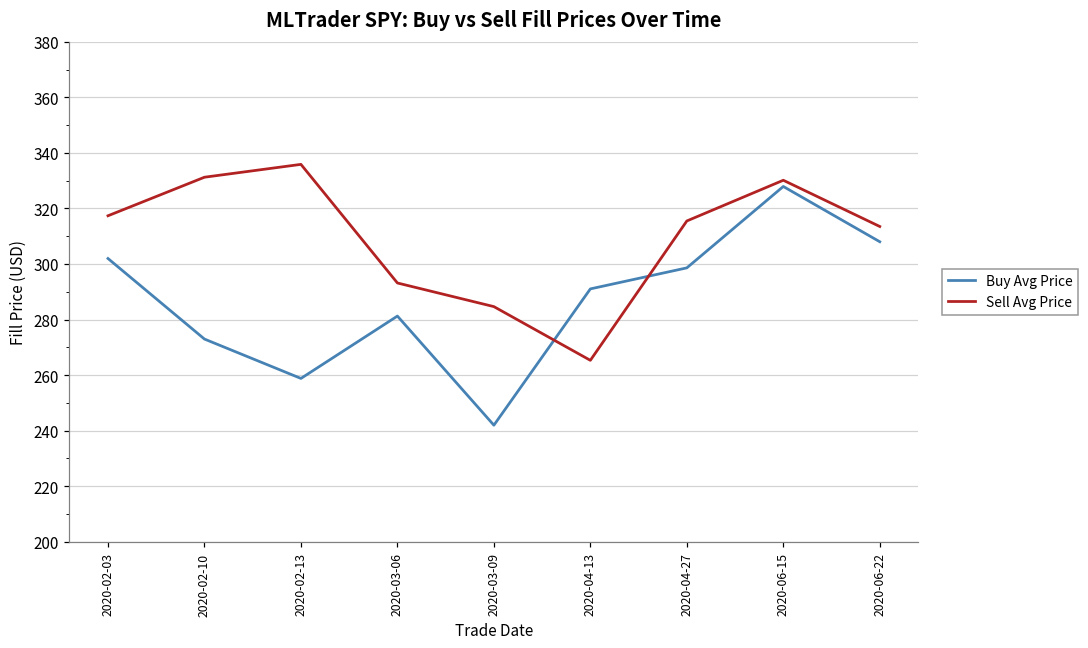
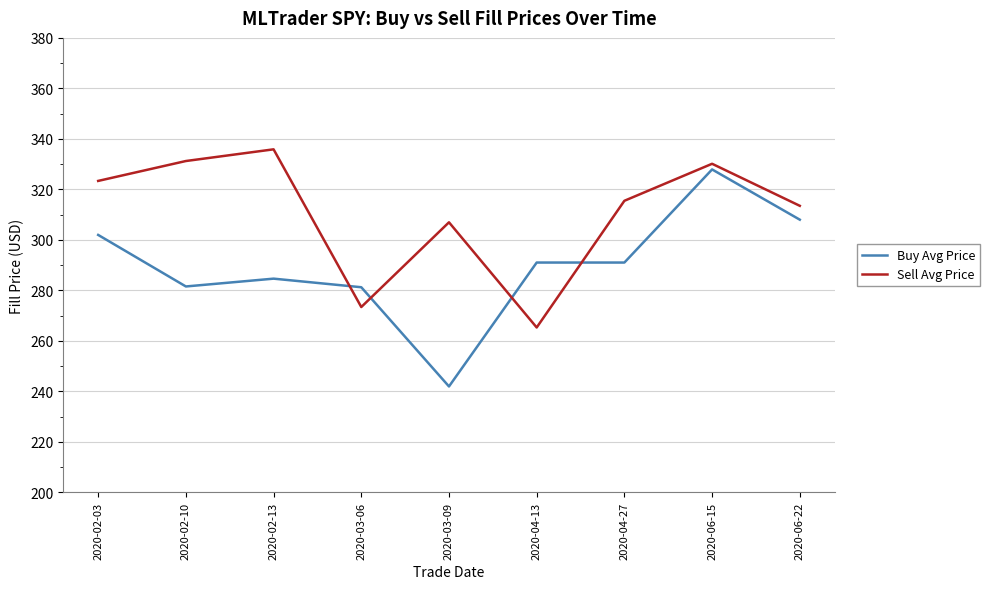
Sell Avg Price, 2020-02-03: 317 -> 323
Buy Avg Price, 2020-02-10: 273 -> 282
Buy Avg Price, 2020-02-13: 259 -> 285
Sell Avg Price, 2020-03-06: 293 -> 273
Sell Avg Price, 2020-03-09: 285 -> 307
Buy Avg Price, 2020-04-27: 299 -> 291
